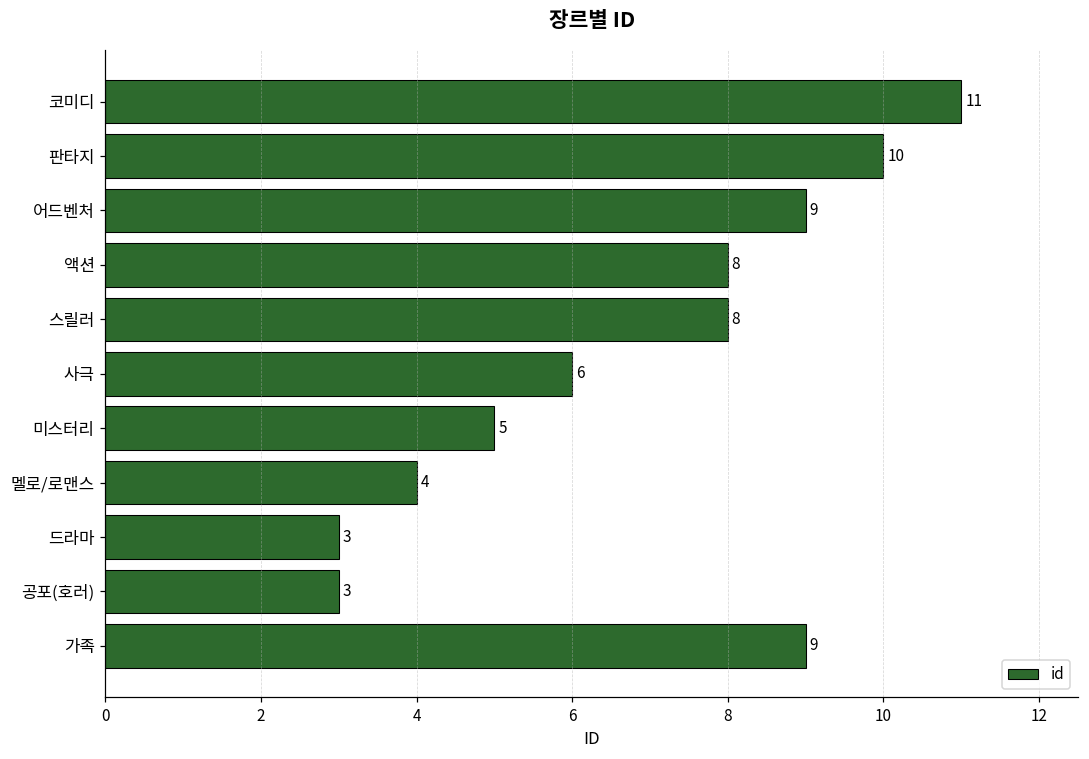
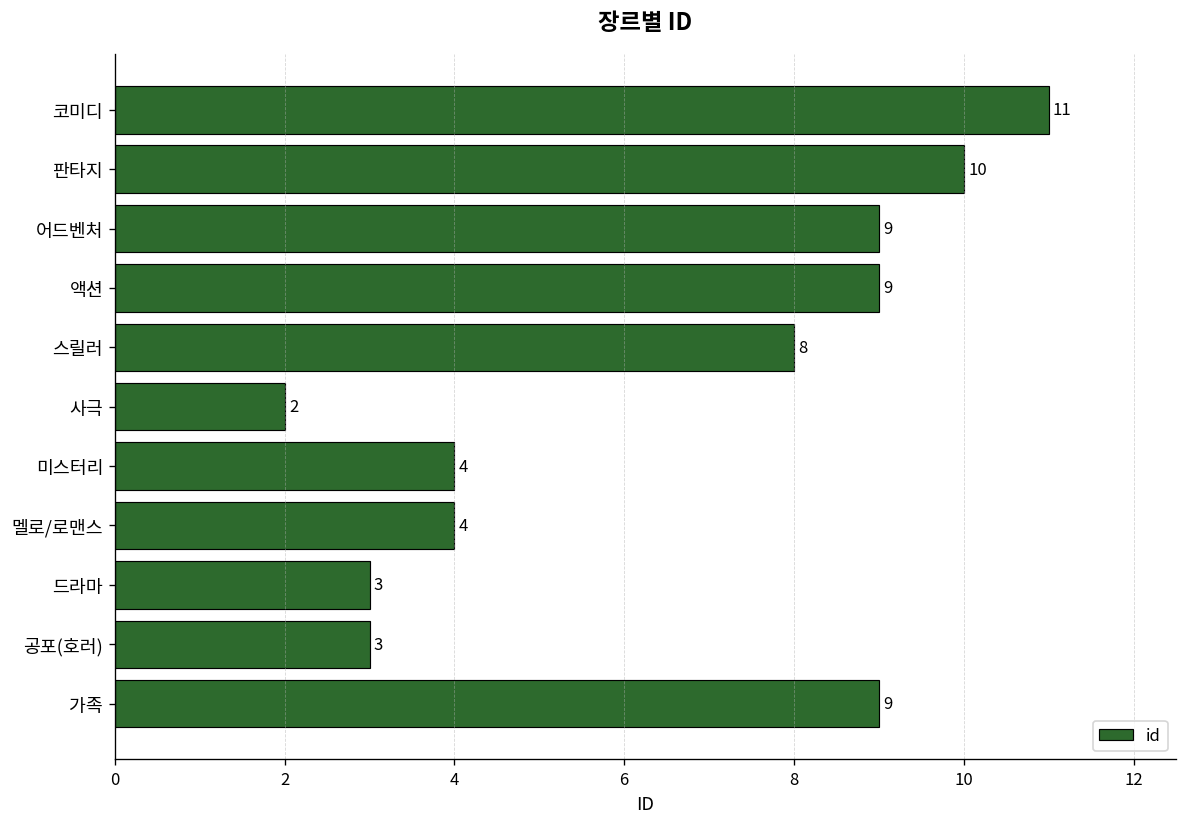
액션: 8 -> 9
사극: 6 -> 2
미스터리: 5 -> 4
